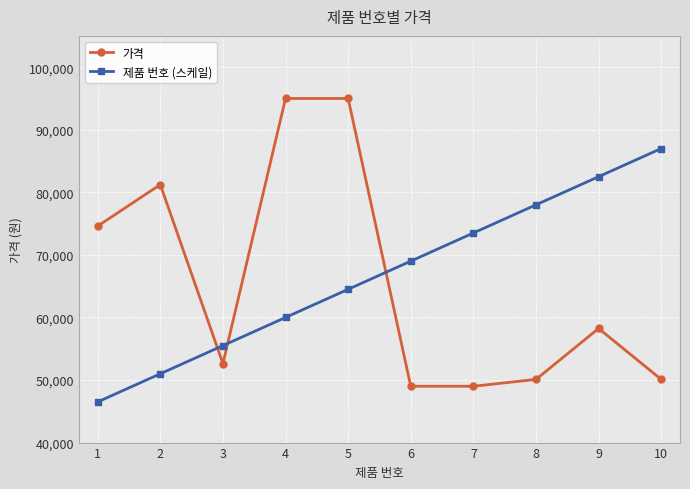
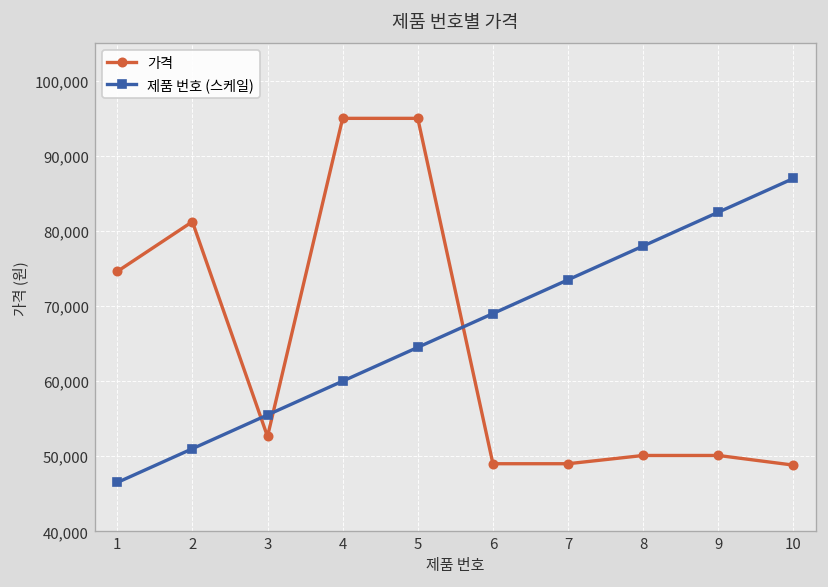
가격, 9: 58,000 -> 50,000
가격, 10: 50,000 -> 49,000
